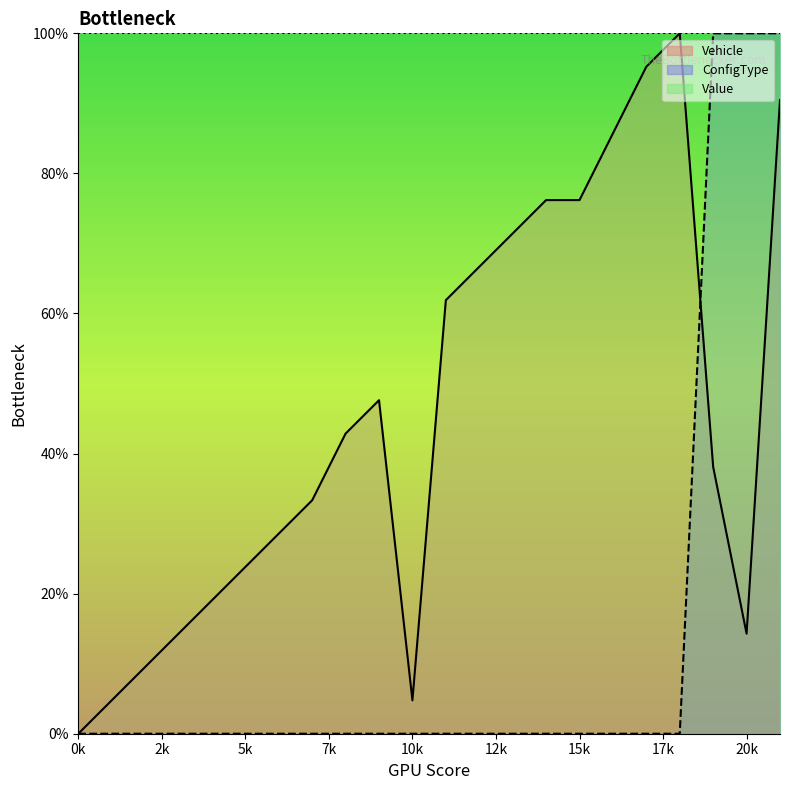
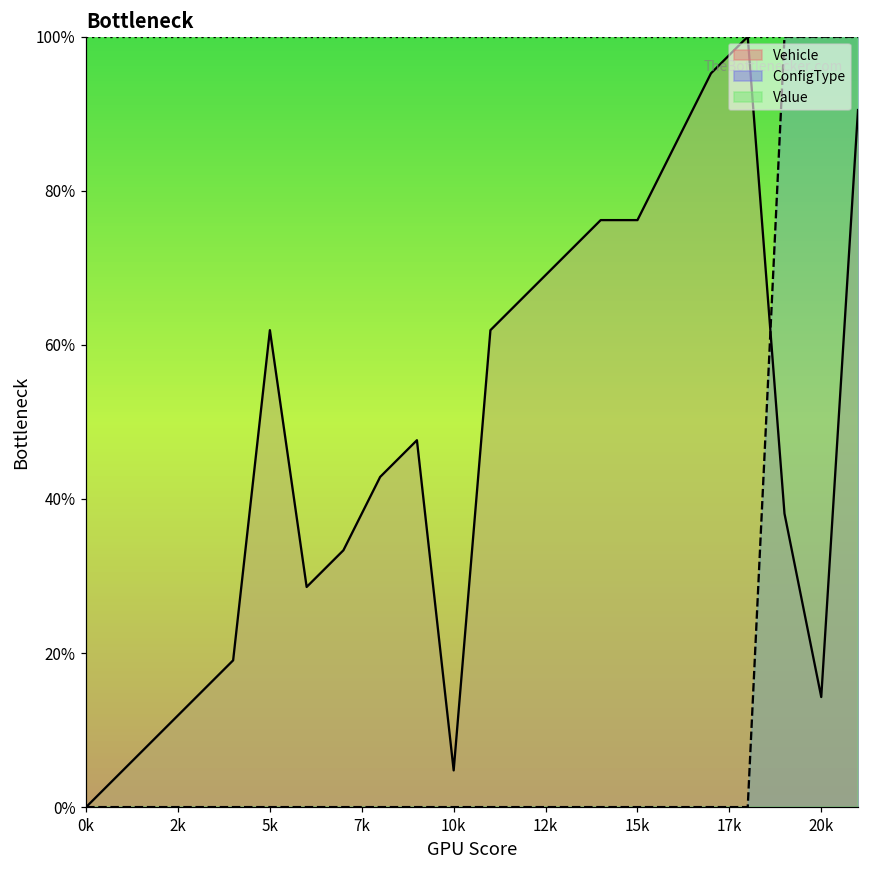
Vehicle, 5k: 24% -> 62%
